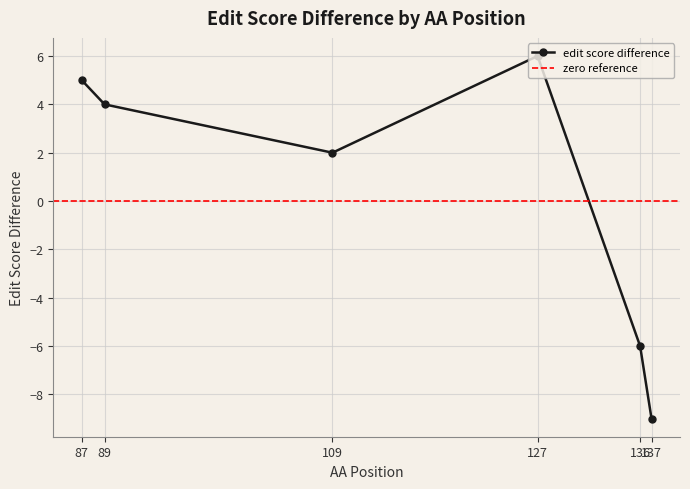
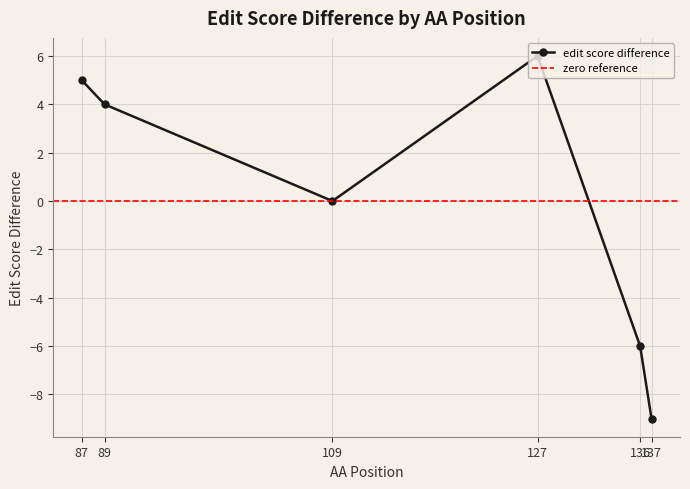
109: 2 -> 0
